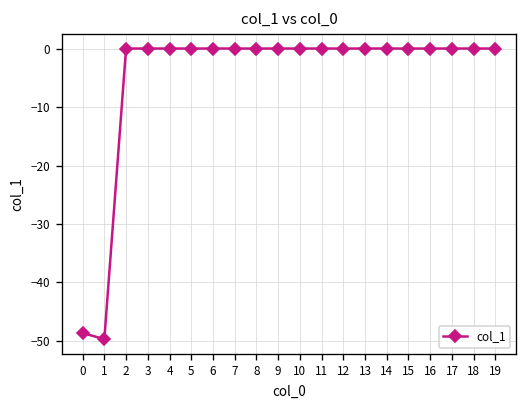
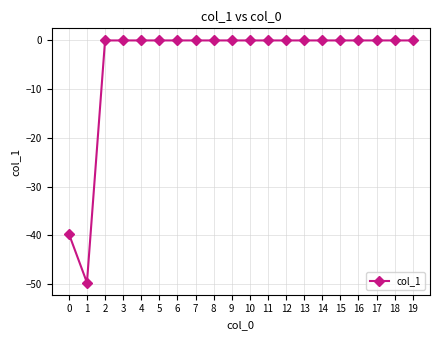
0: -49 -> -40
